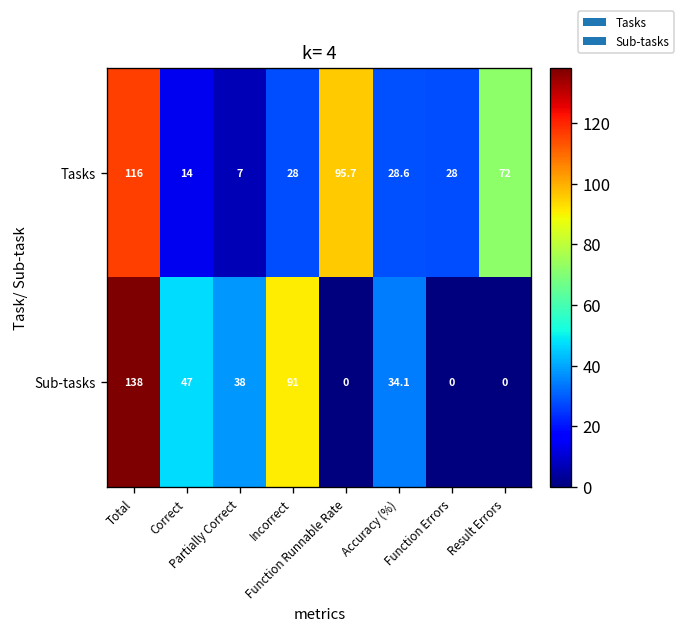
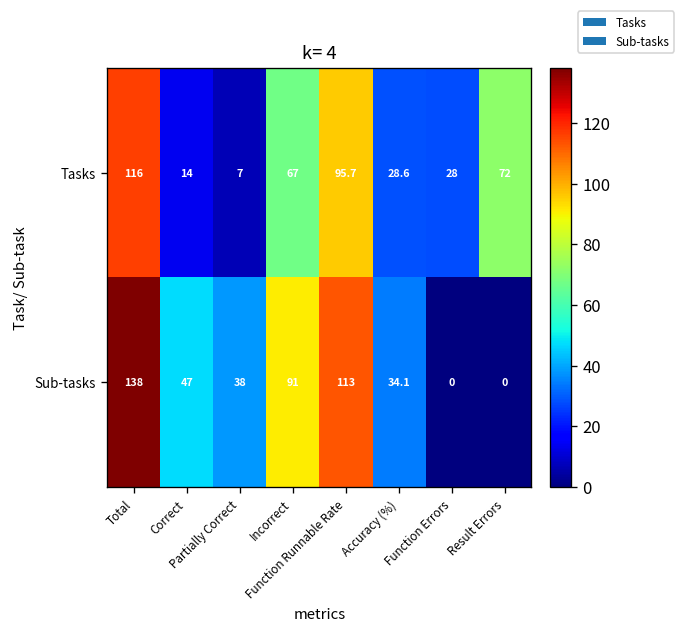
Tasks, Incorrect: 28 -> 67
Sub-tasks, Function Runnable Rate: 0 -> 113
